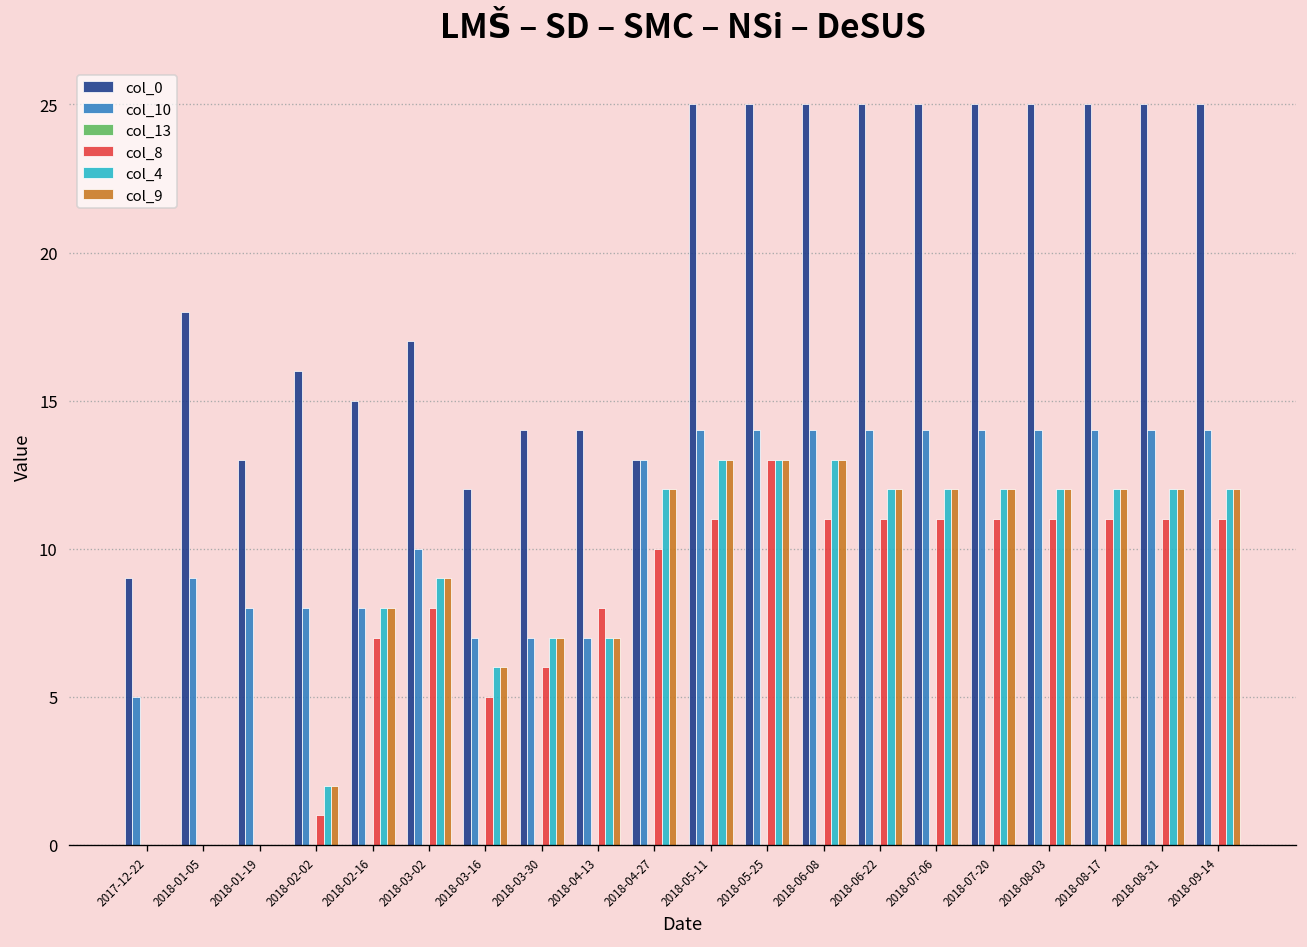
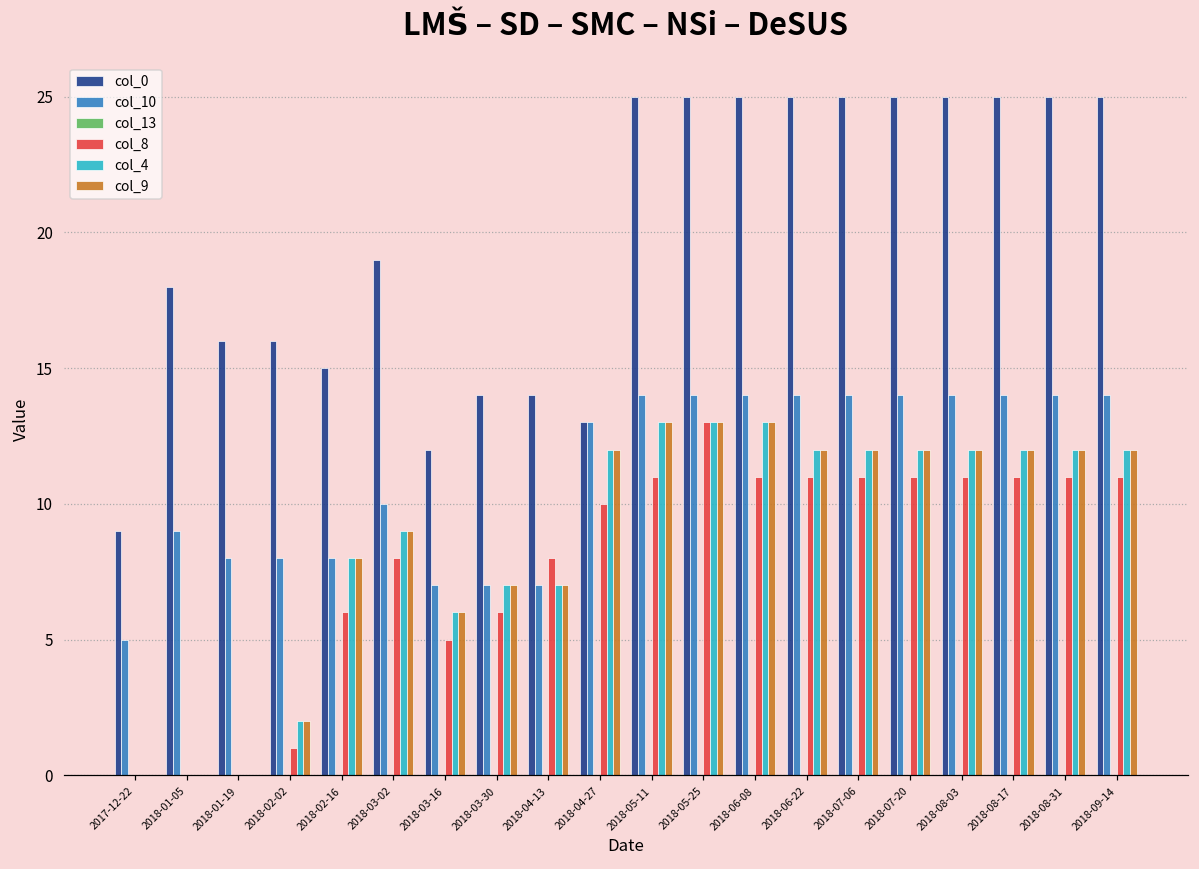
col_0, 2018-01-19: 13 -> 16
col_8, 2018-02-16: 7 -> 6
col_0, 2018-03-02: 17 -> 19
